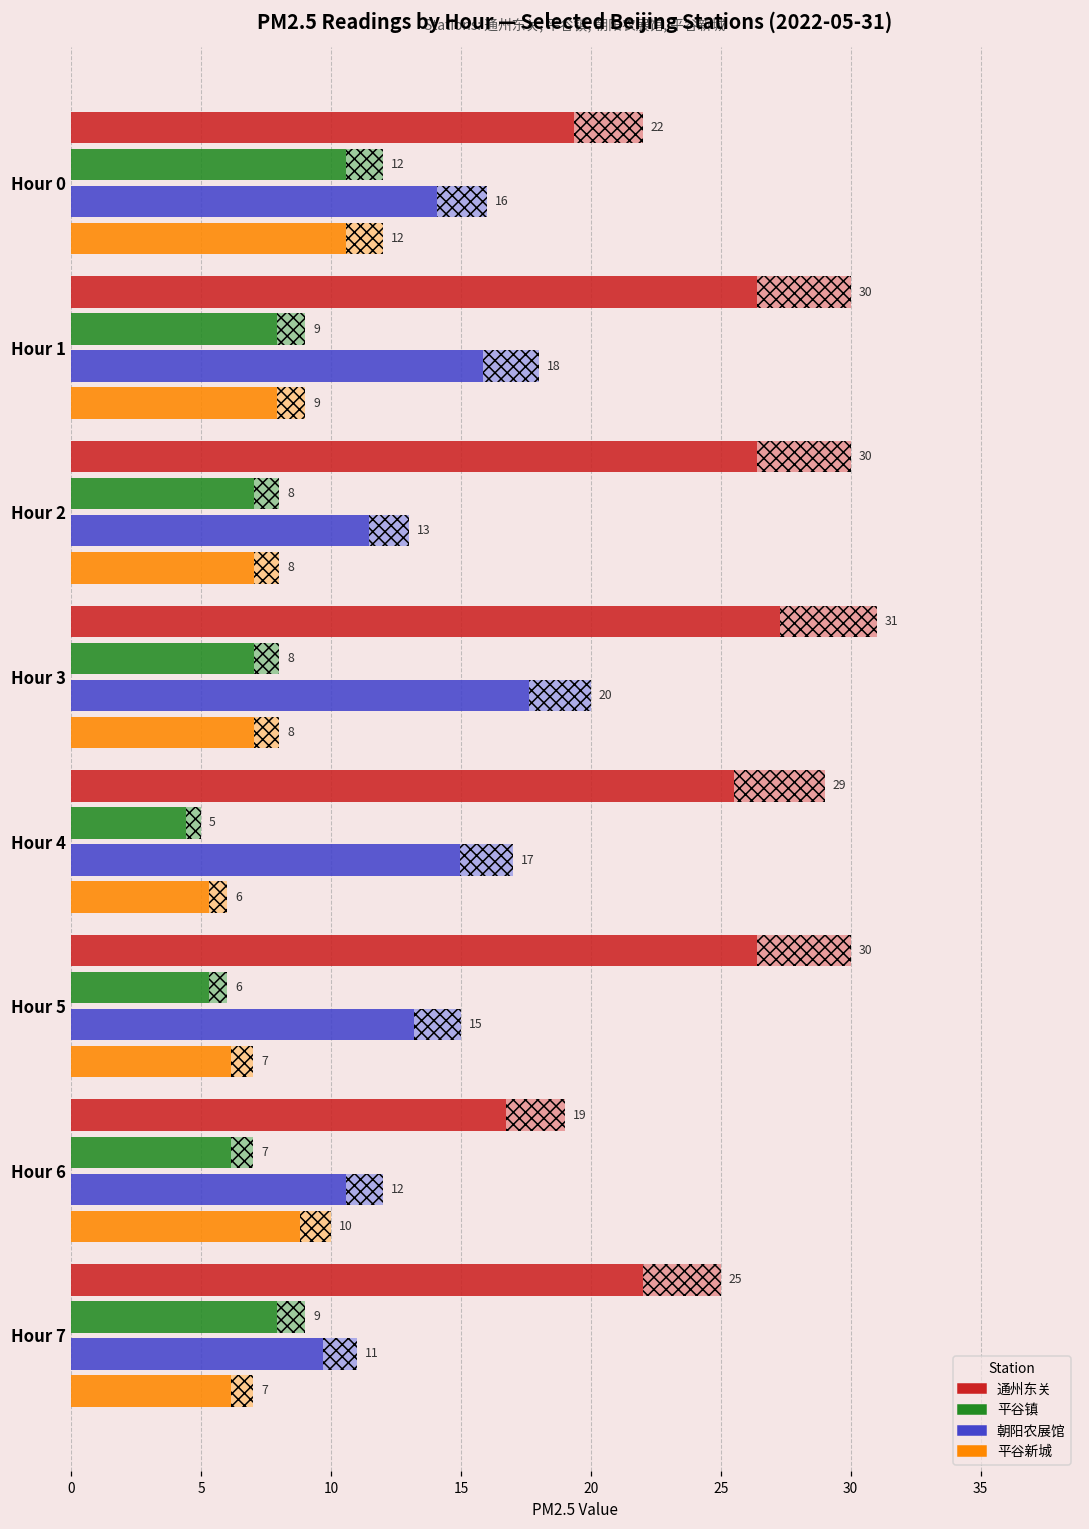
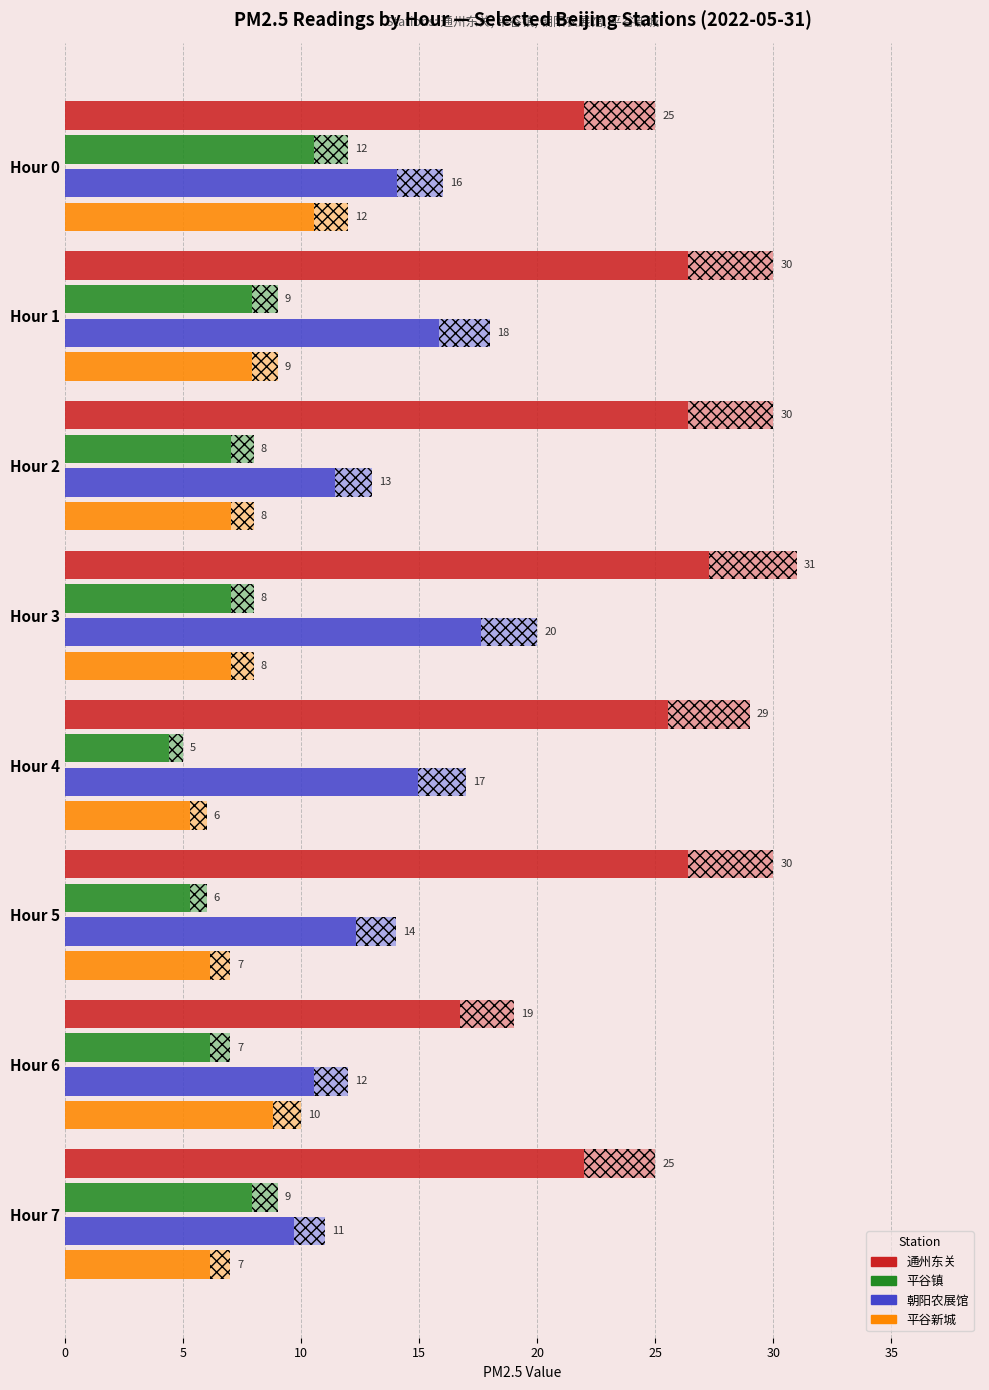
通州东关, Hour 0: 22 -> 25
朝阳农展馆, Hour 5: 15 -> 14
